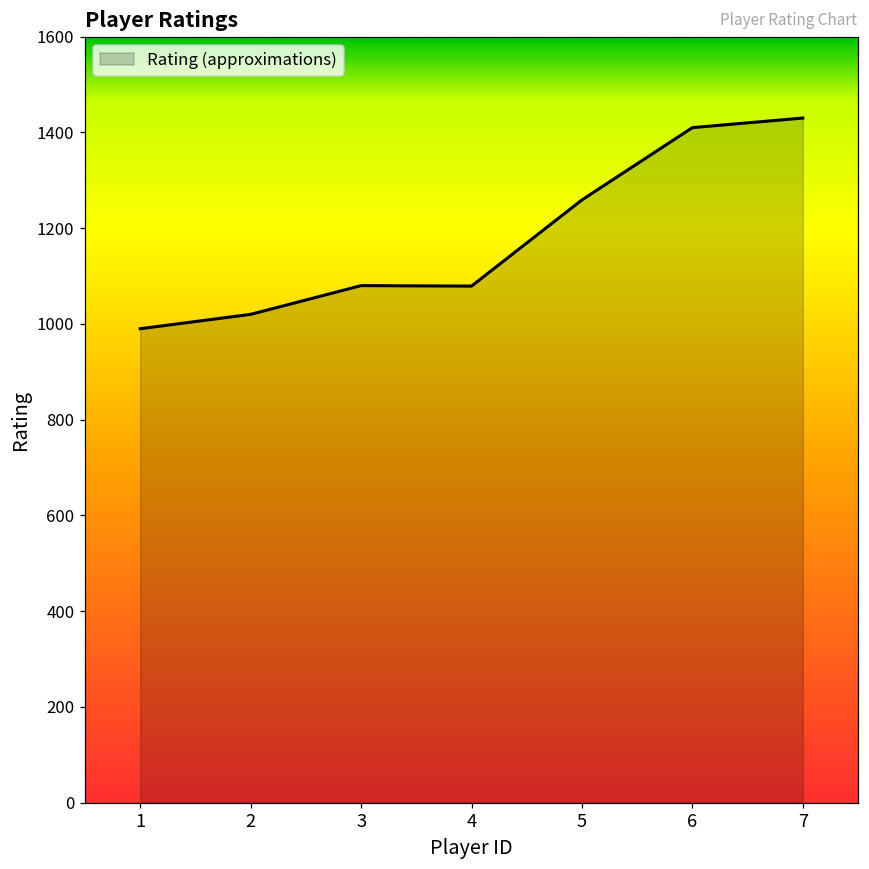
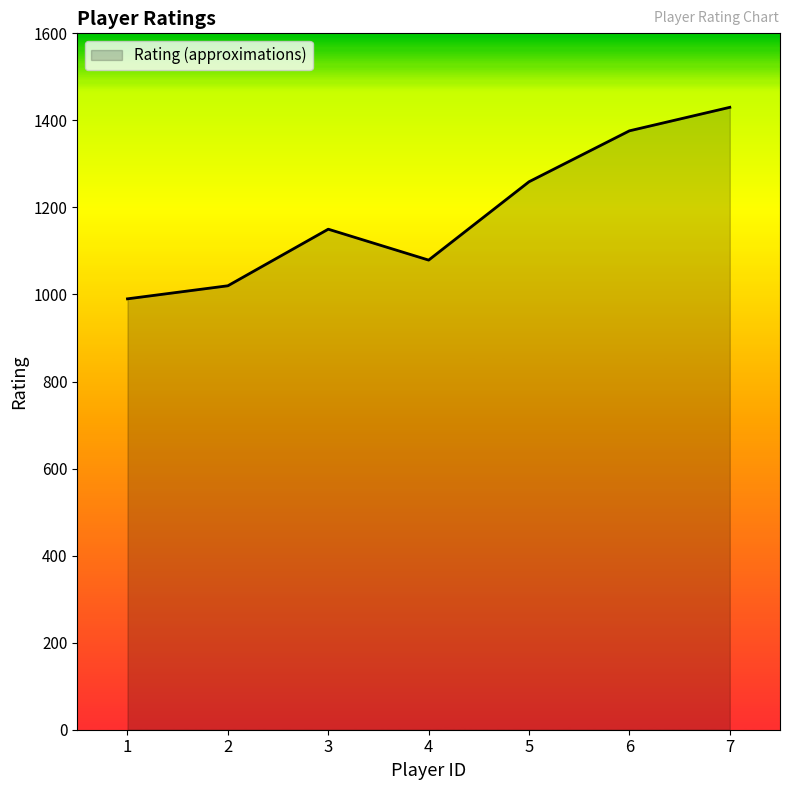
3: 1080 -> 1150
6: 1410 -> 1380
